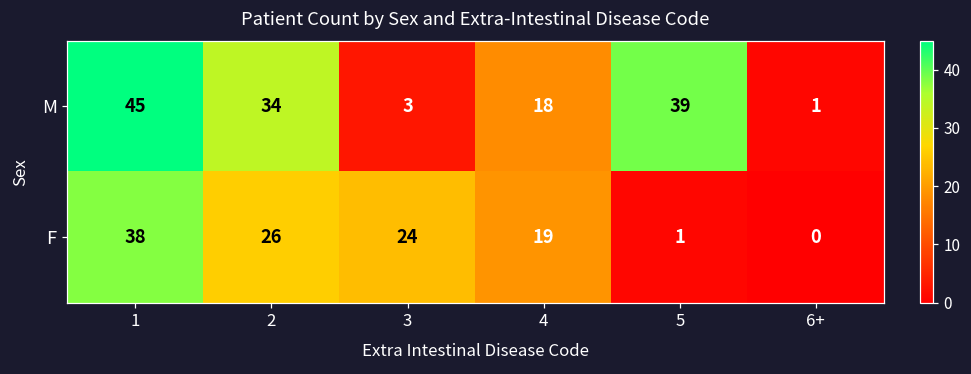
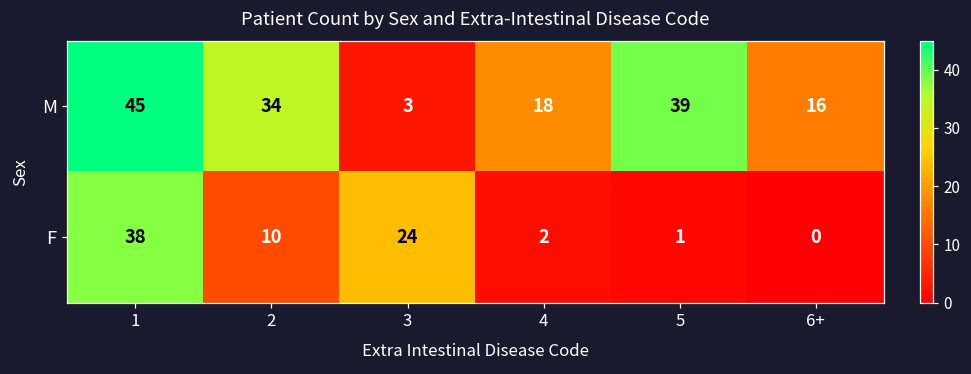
M, 6+: 1 -> 16
F, 2: 26 -> 10
F, 4: 19 -> 2
